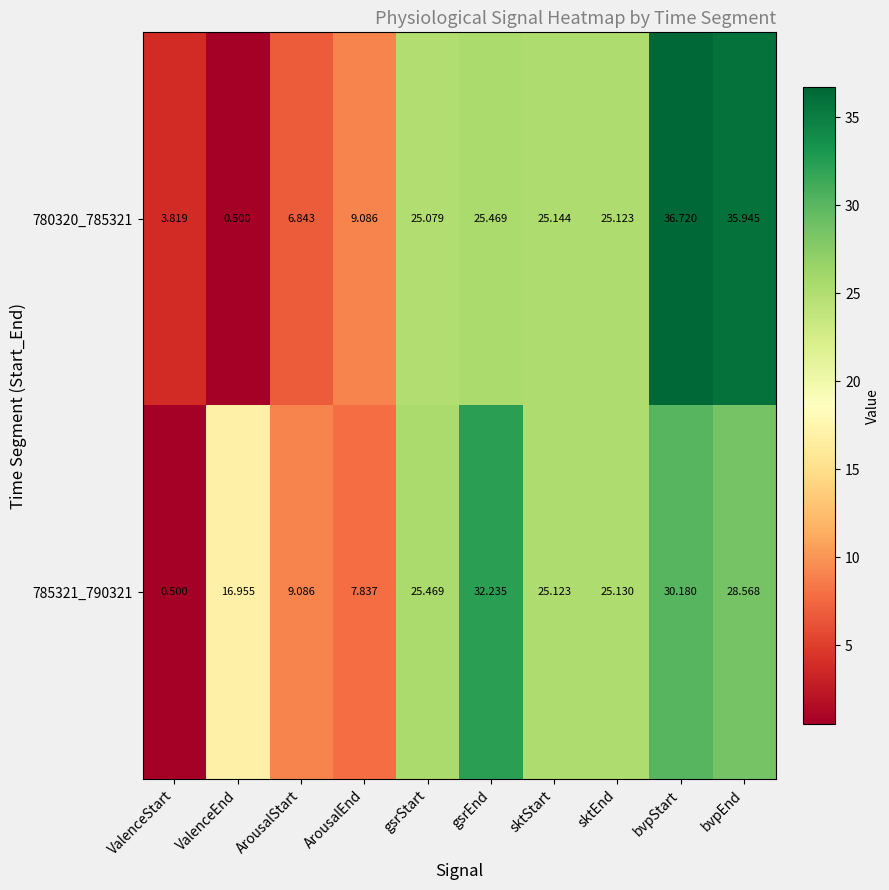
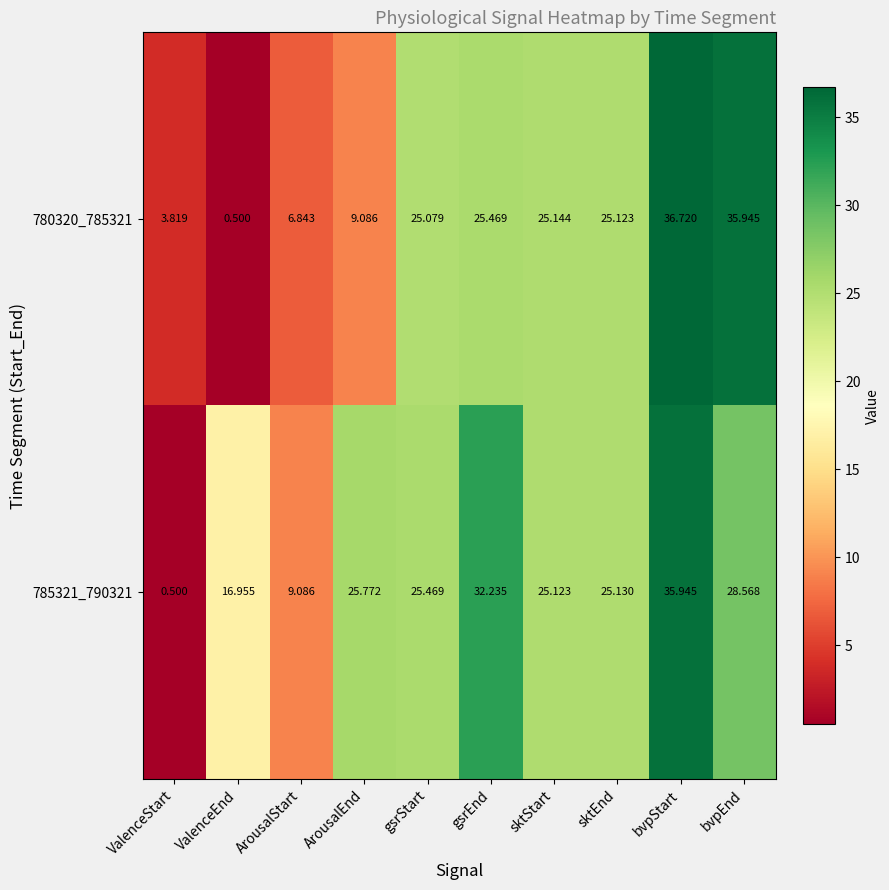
785321_790321, ArousalEnd: 7.837 -> 25.772
785321_790321, bvpStart: 30.180 -> 35.945
